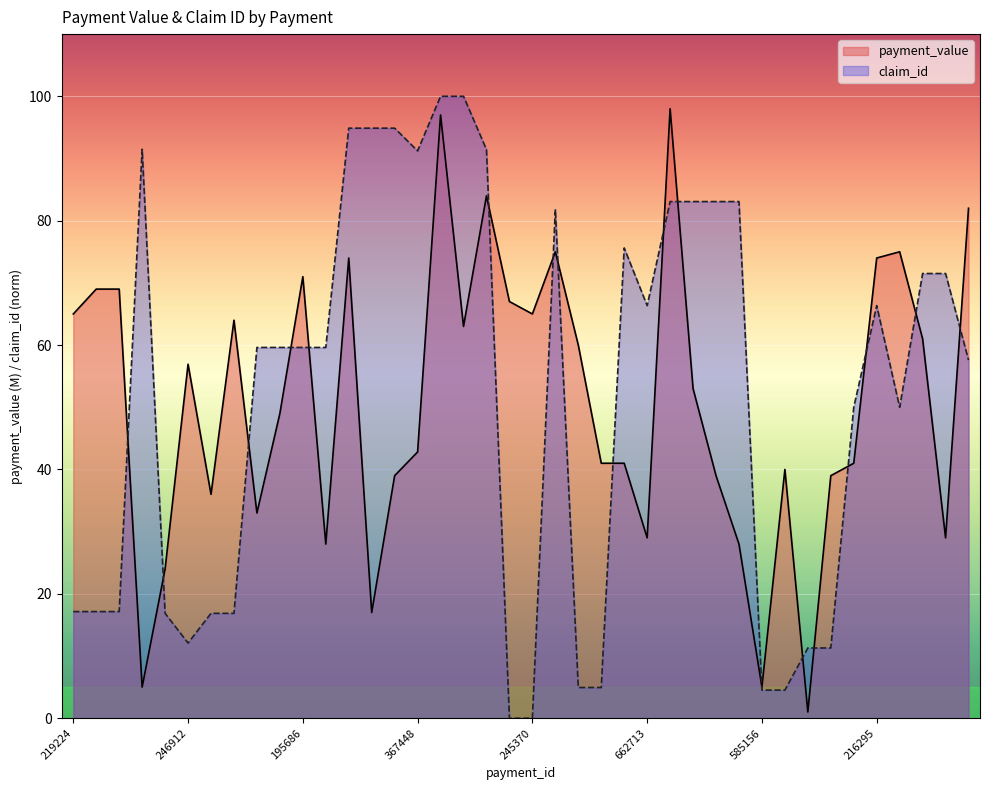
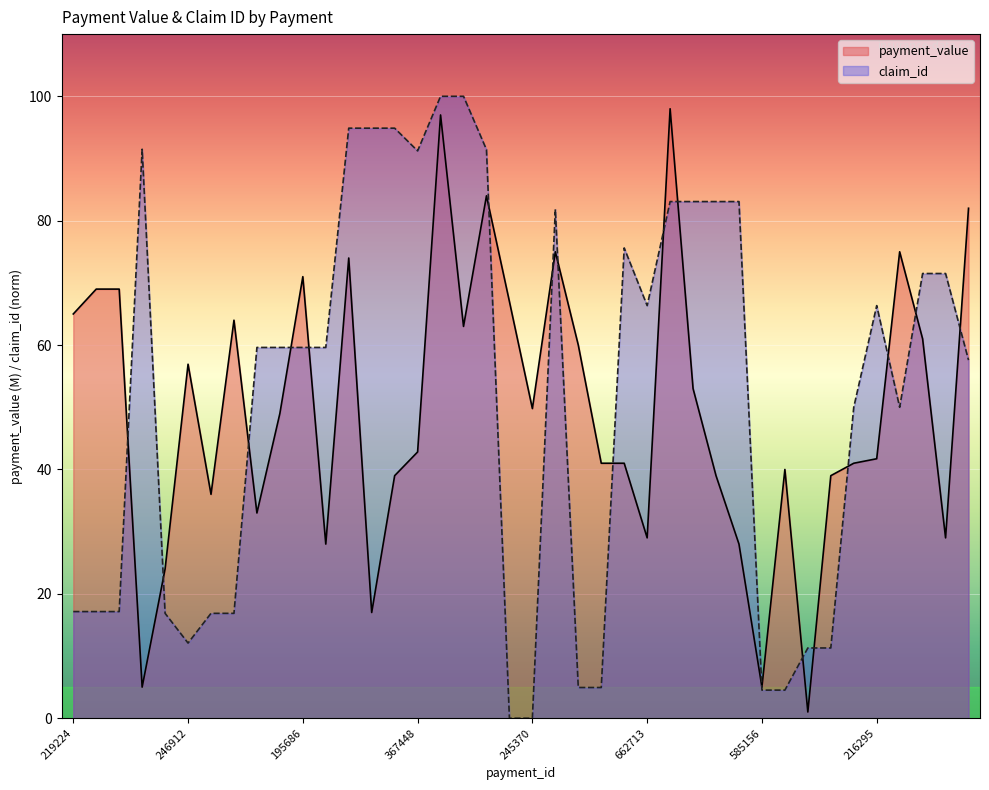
payment_value, 245370: 65 -> 50
payment_value, 216295: 74 -> 42
